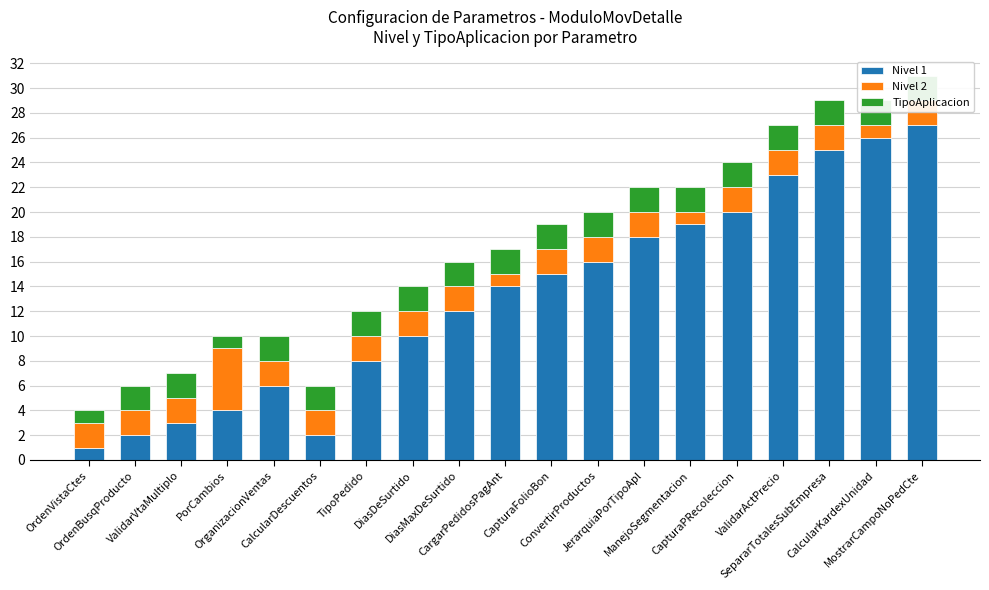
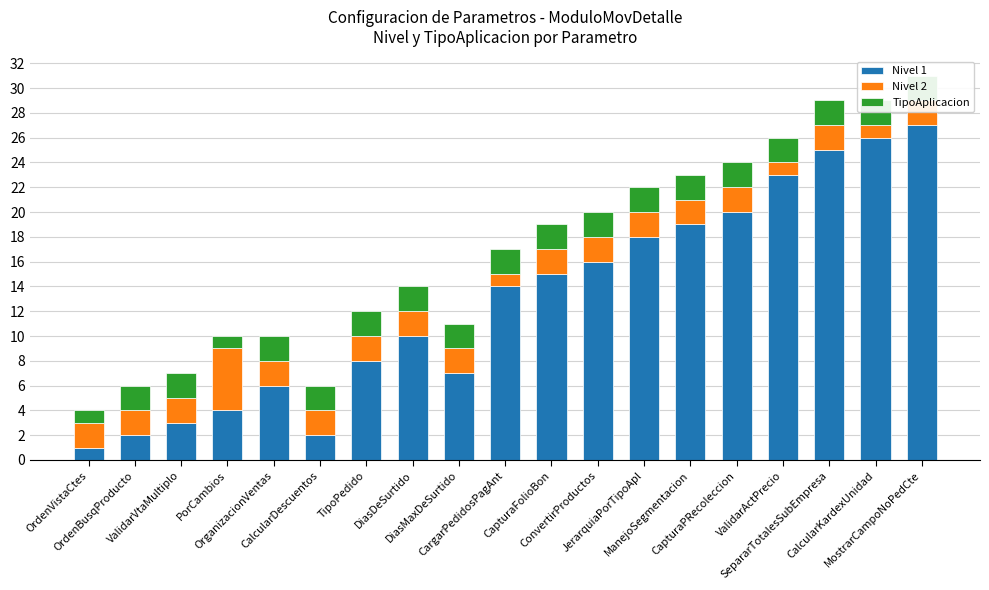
Nivel 1, DiasMaxDeSurtido: 12 -> 7
Nivel 2, ManejoSegmentacion: 1 -> 2
Nivel 2, ValidarActPrecio: 2 -> 1
